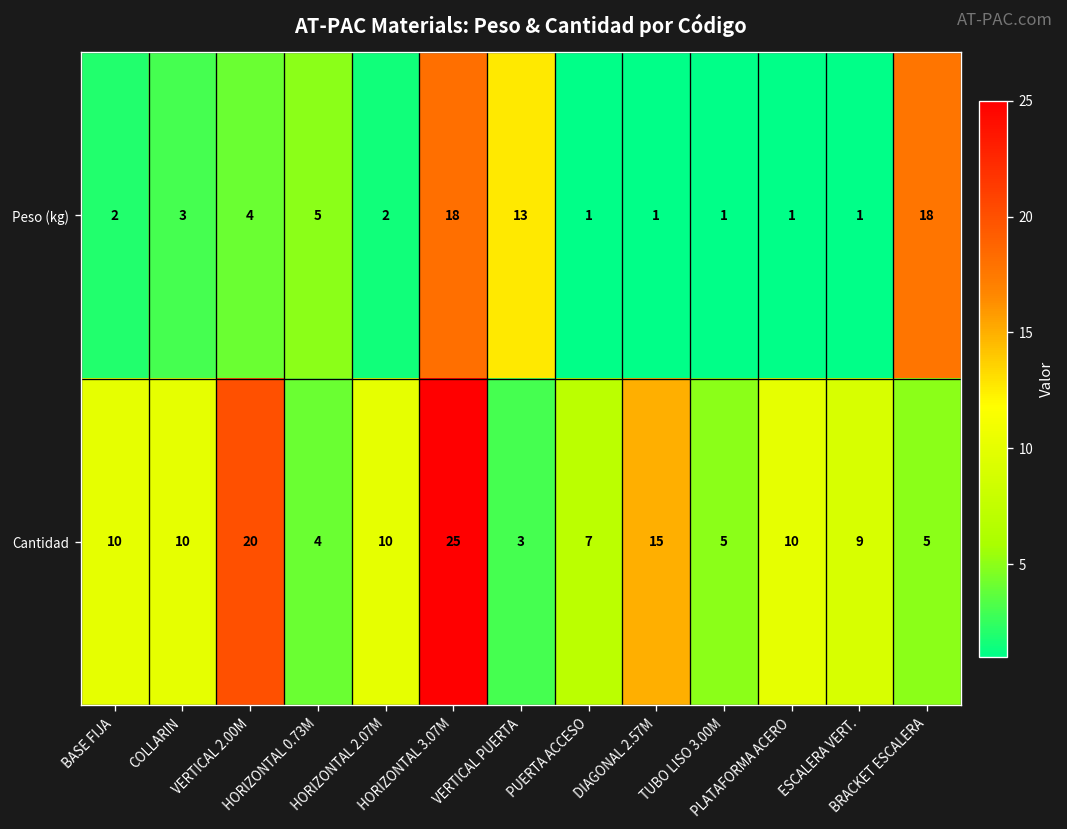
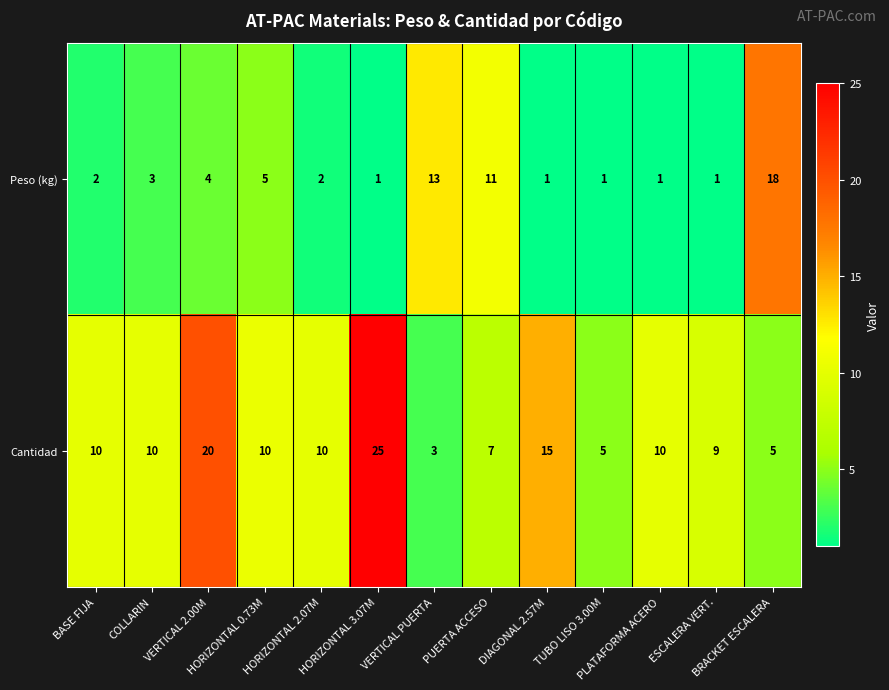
Peso (kg), HORIZONTAL 3.07M: 18 -> 1
Peso (kg), PUERTA ACCESO: 1 -> 11
Cantidad, HORIZONTAL 0.73M: 4 -> 10
